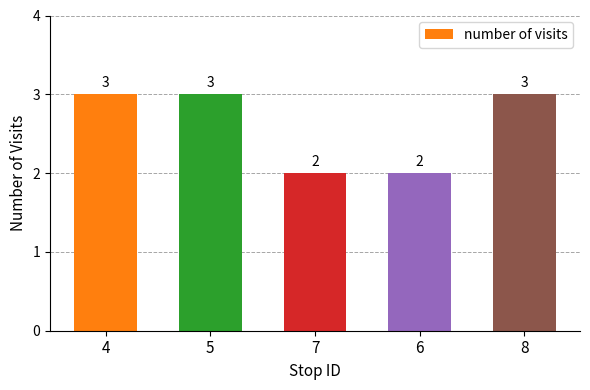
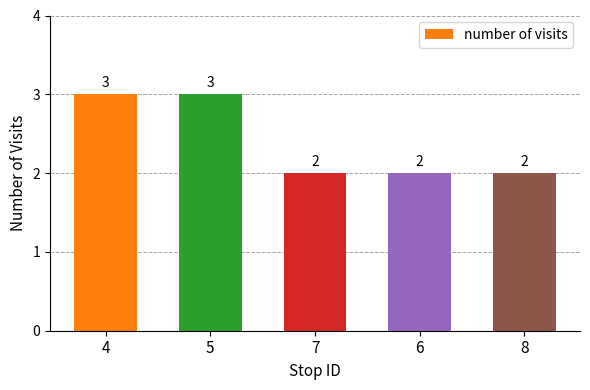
8: 3 -> 2
